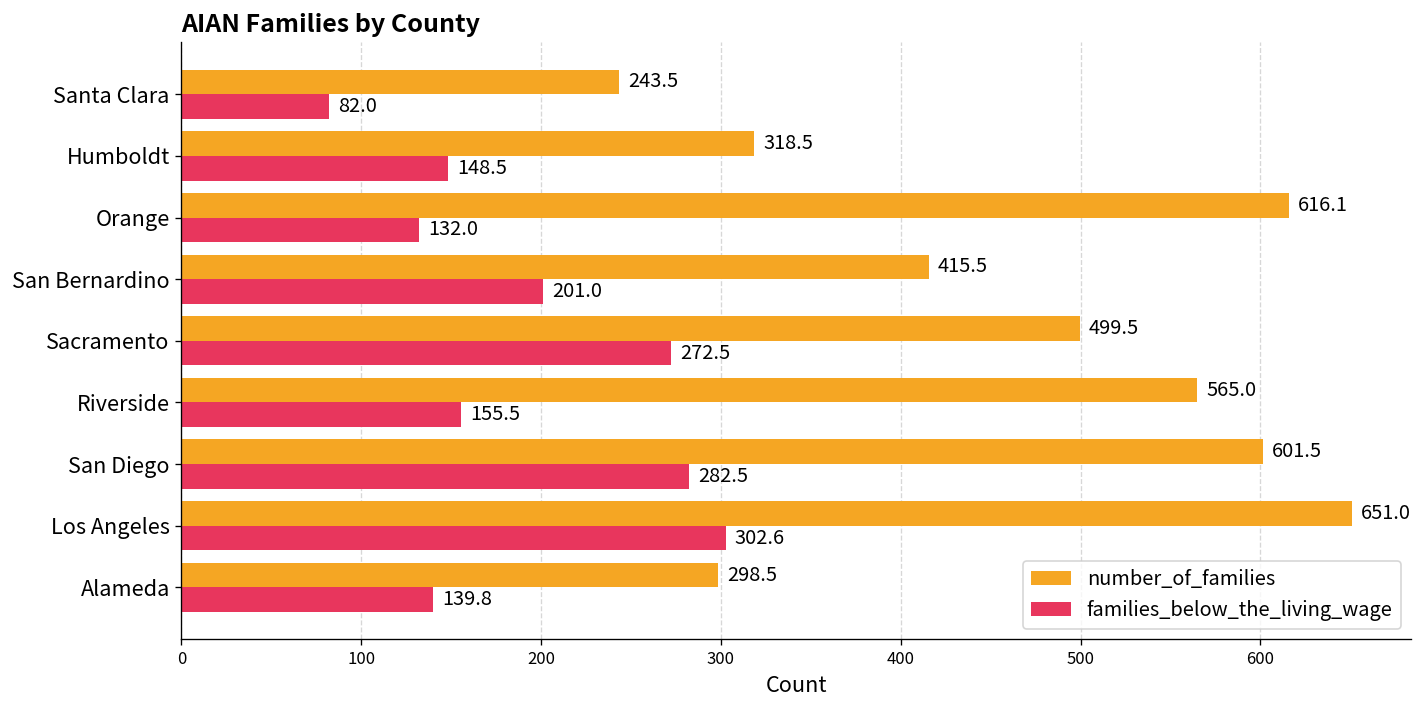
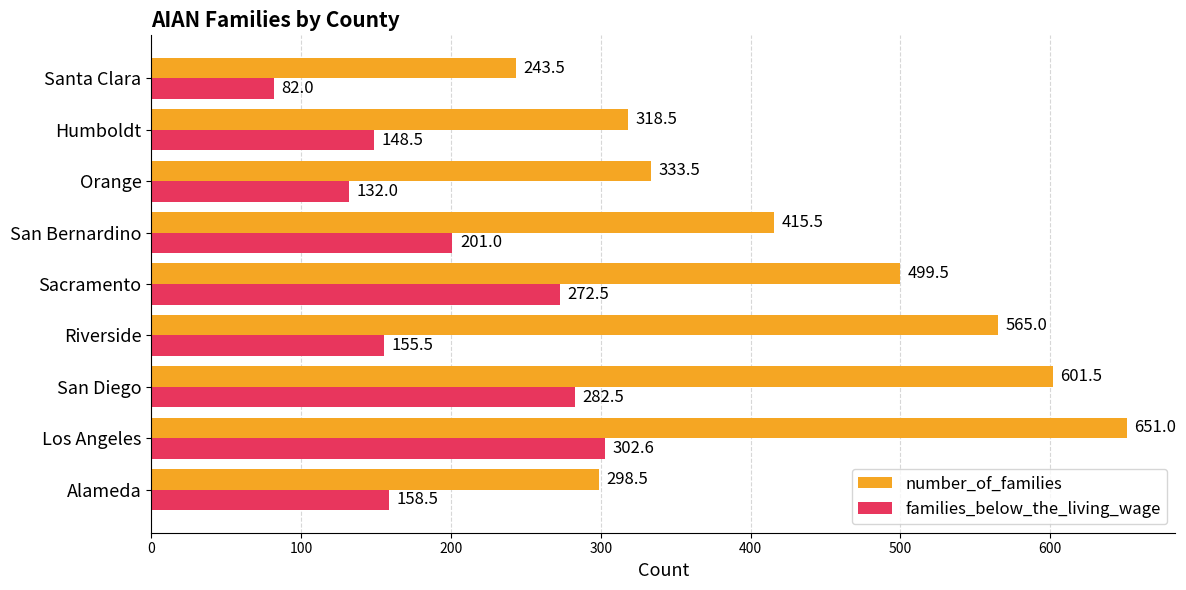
number_of_families, Orange: 616.1 -> 333.5
families_below_the_living_wage, Alameda: 139.8 -> 158.5
